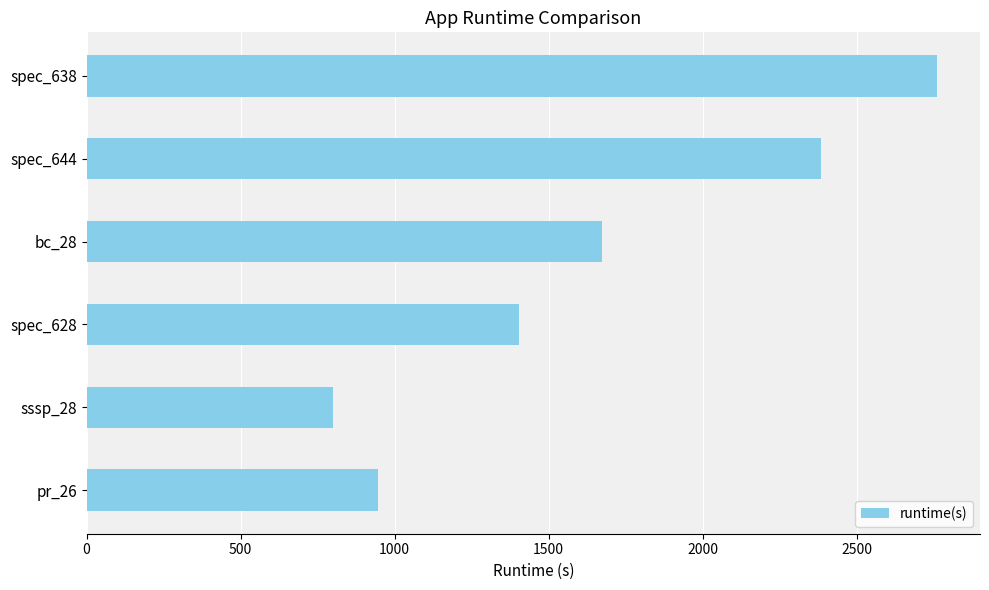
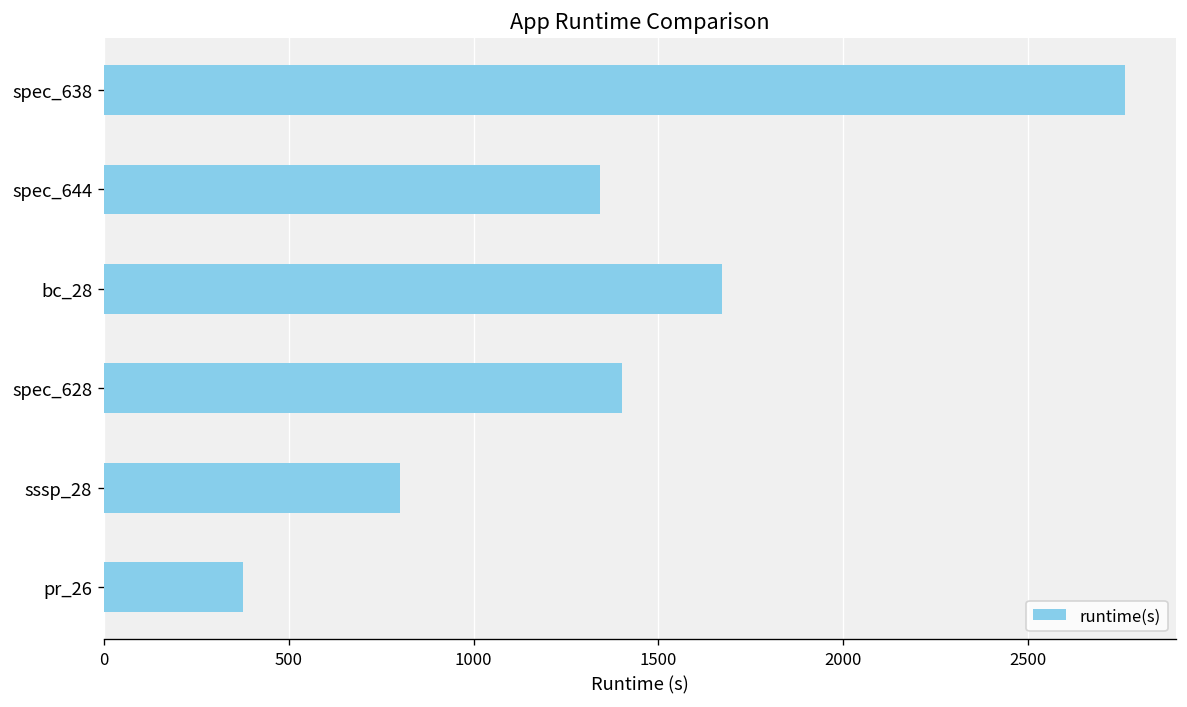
spec_644: 2380 -> 1340
pr_26: 950 -> 380
